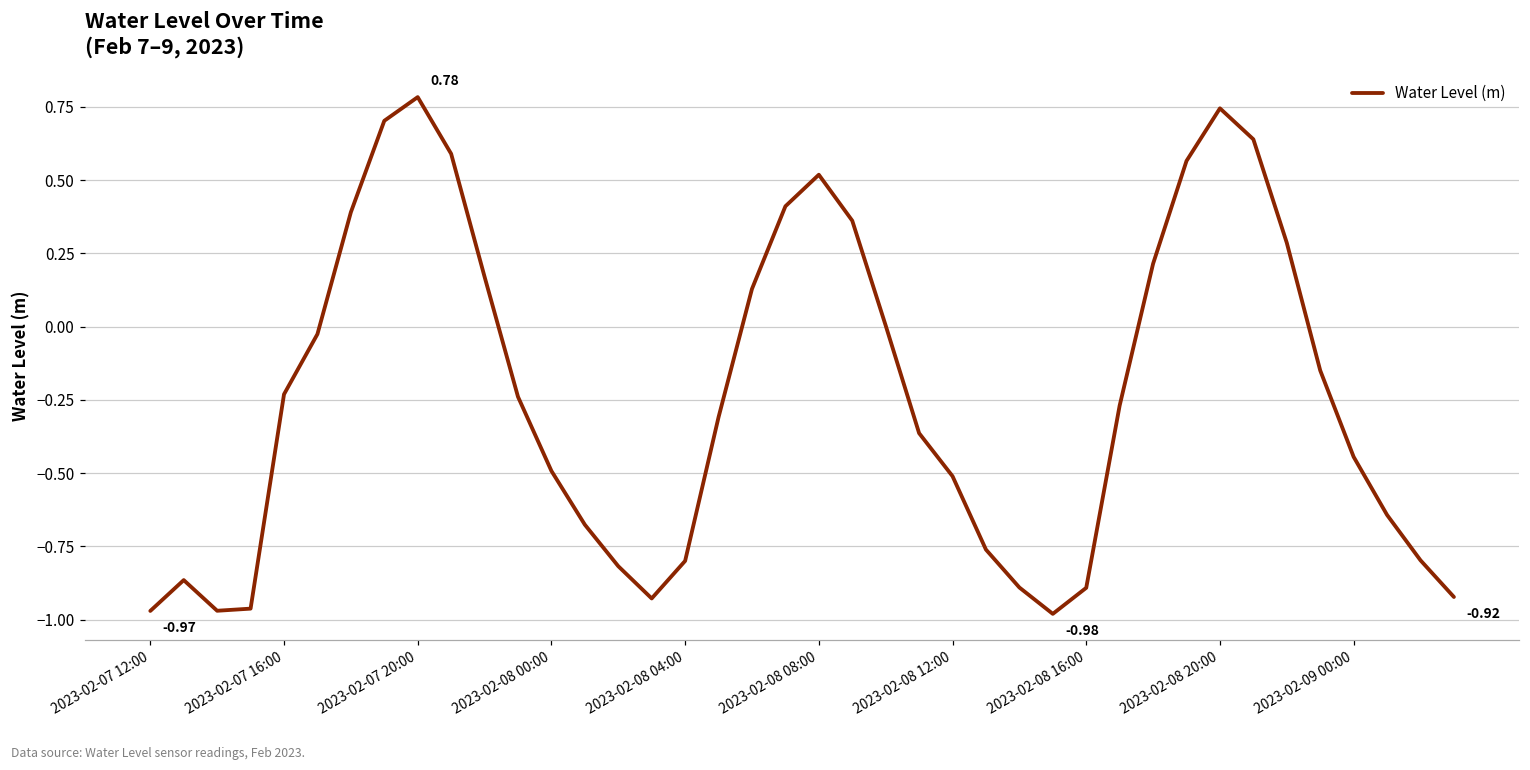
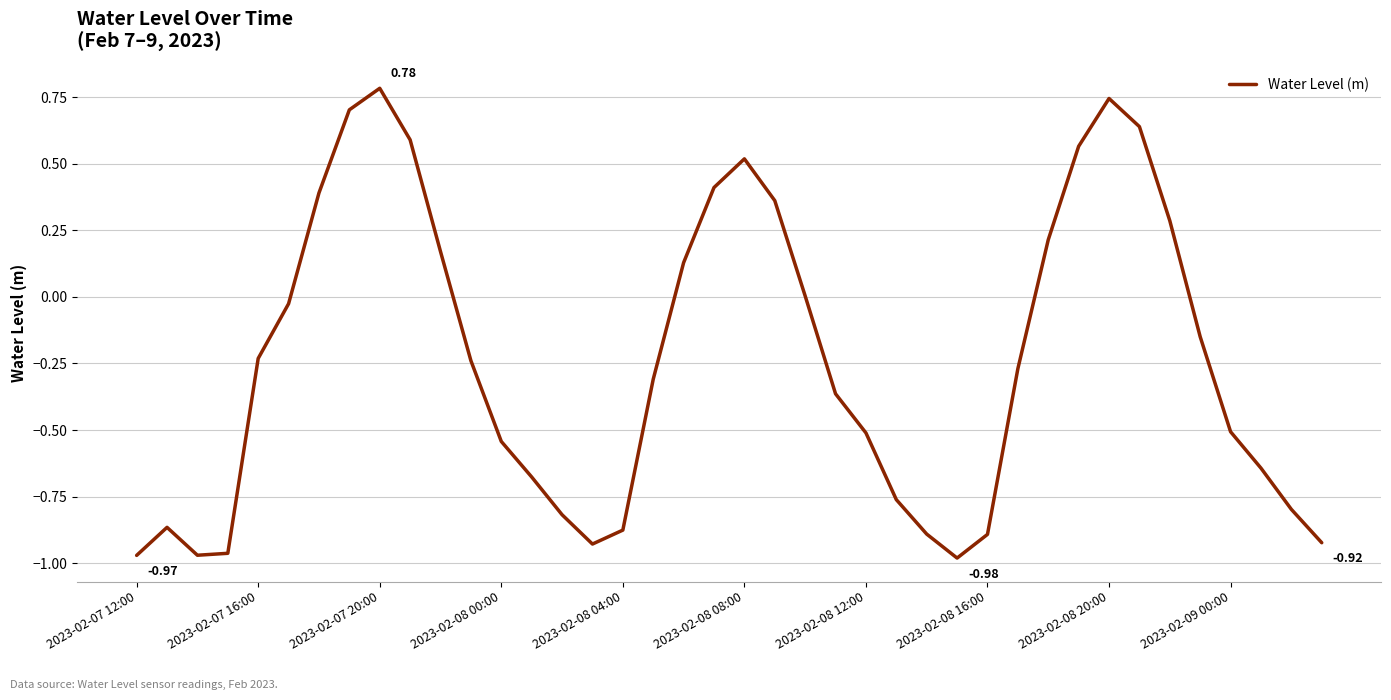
2023-02-08 00:00: -0.49 -> -0.54
2023-02-08 04:00: -0.80 -> -0.88
2023-02-09 00:00: -0.44 -> -0.51
